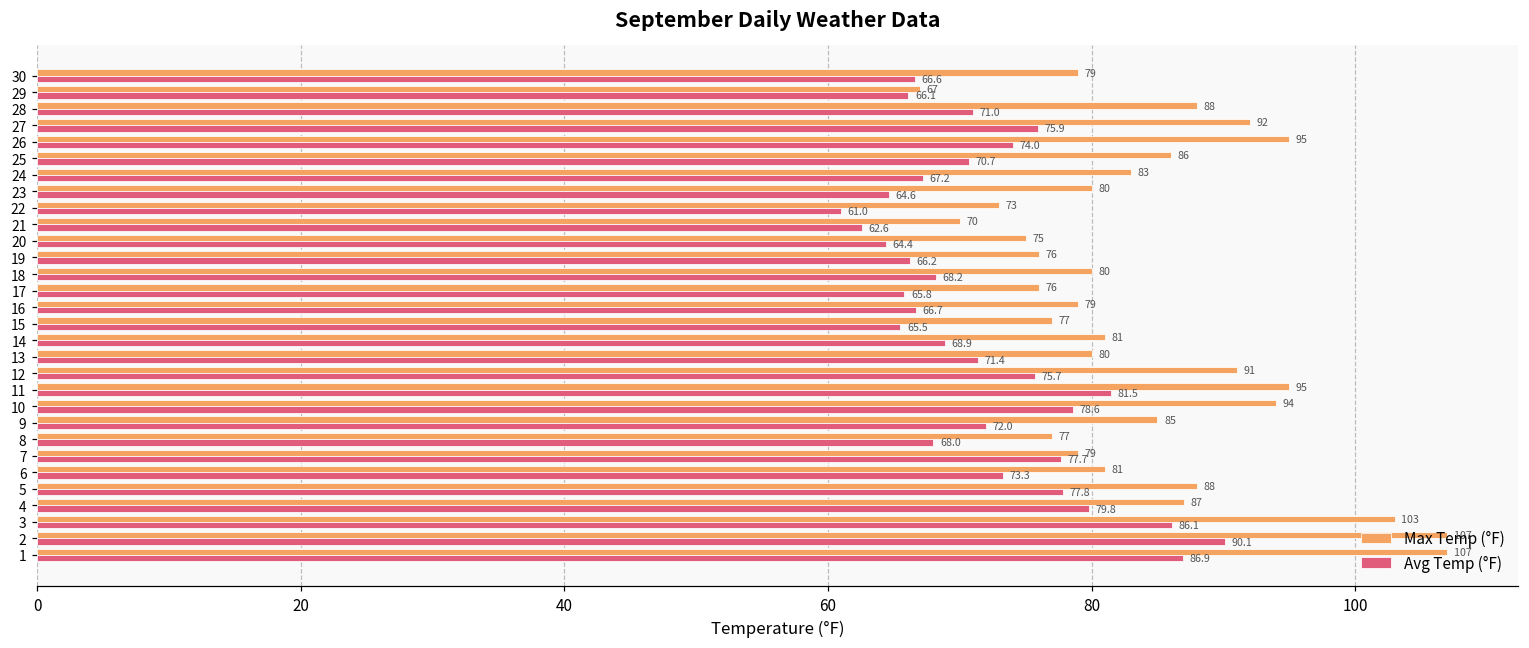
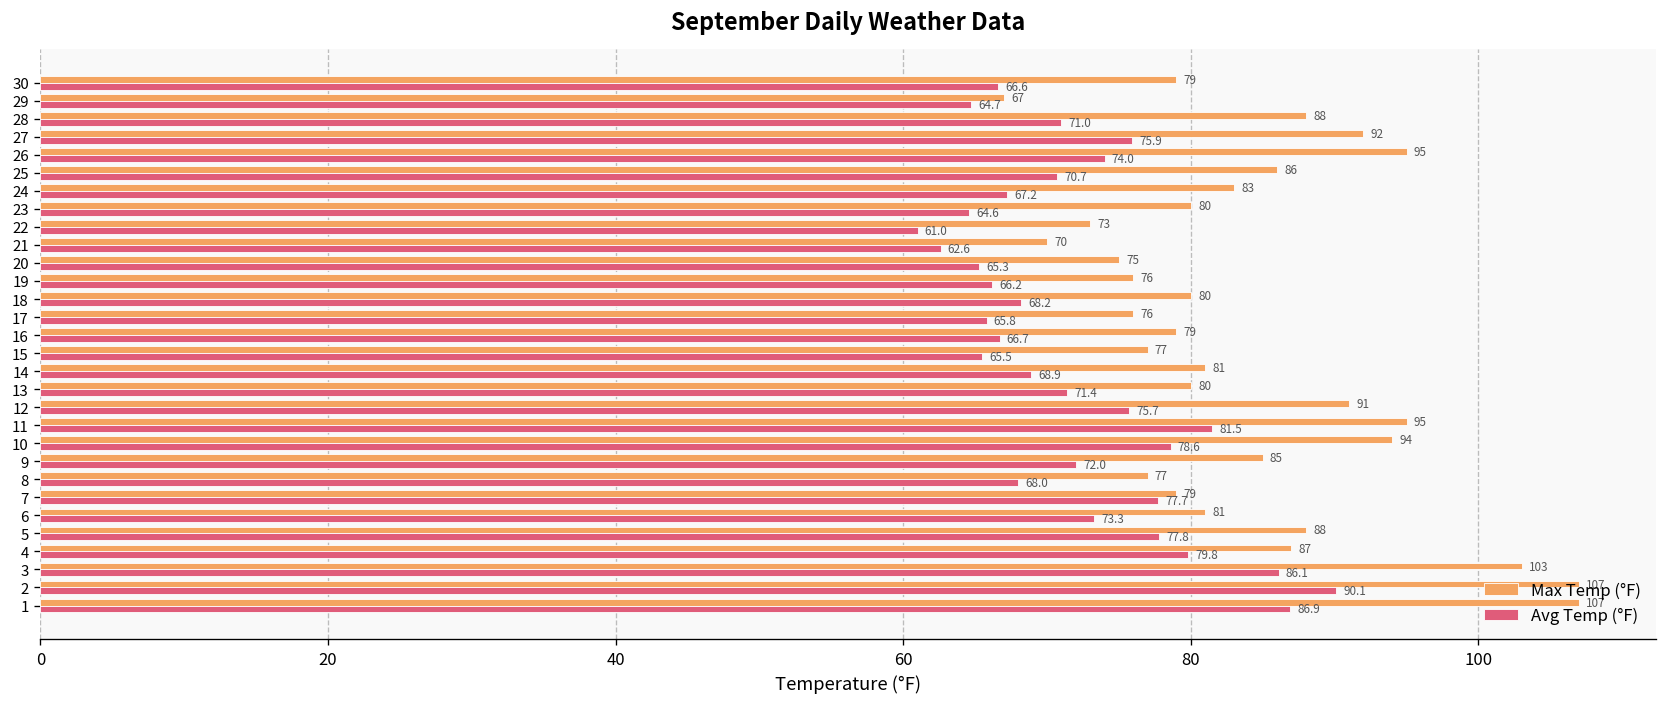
Avg Temp (°F), 29: 66.1 -> 64.7
Avg Temp (°F), 20: 64.4 -> 65.3
